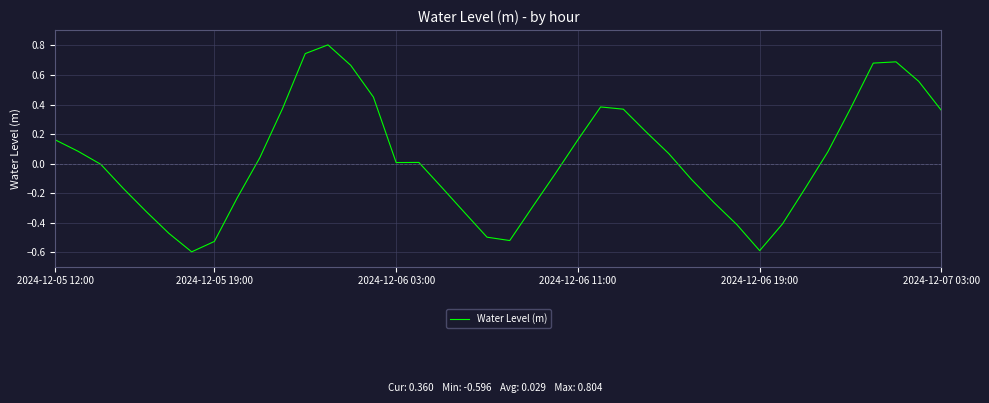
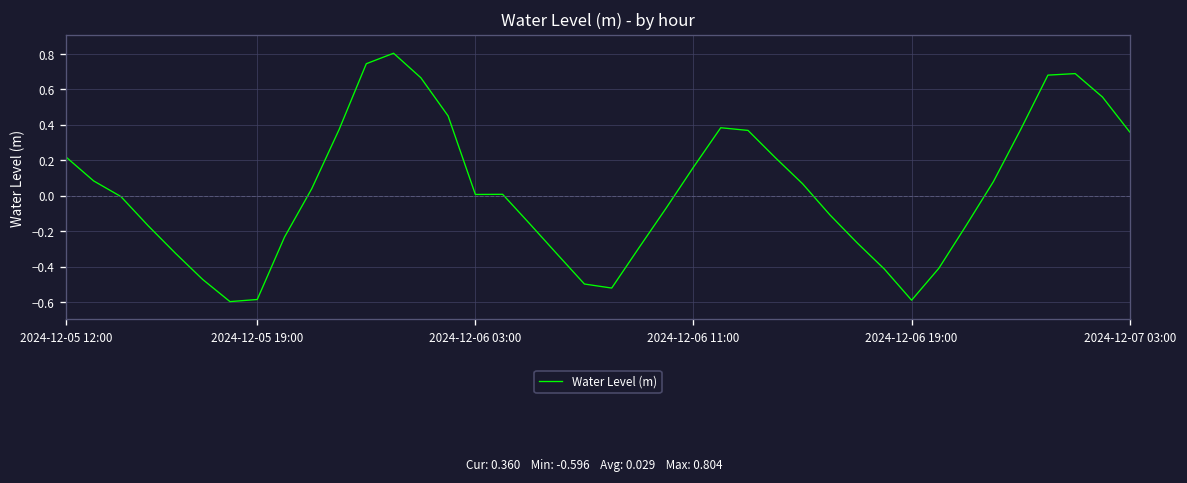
2024-12-05 12:00: 0.16 -> 0.22
2024-12-05 19:00: -0.53 -> -0.58
